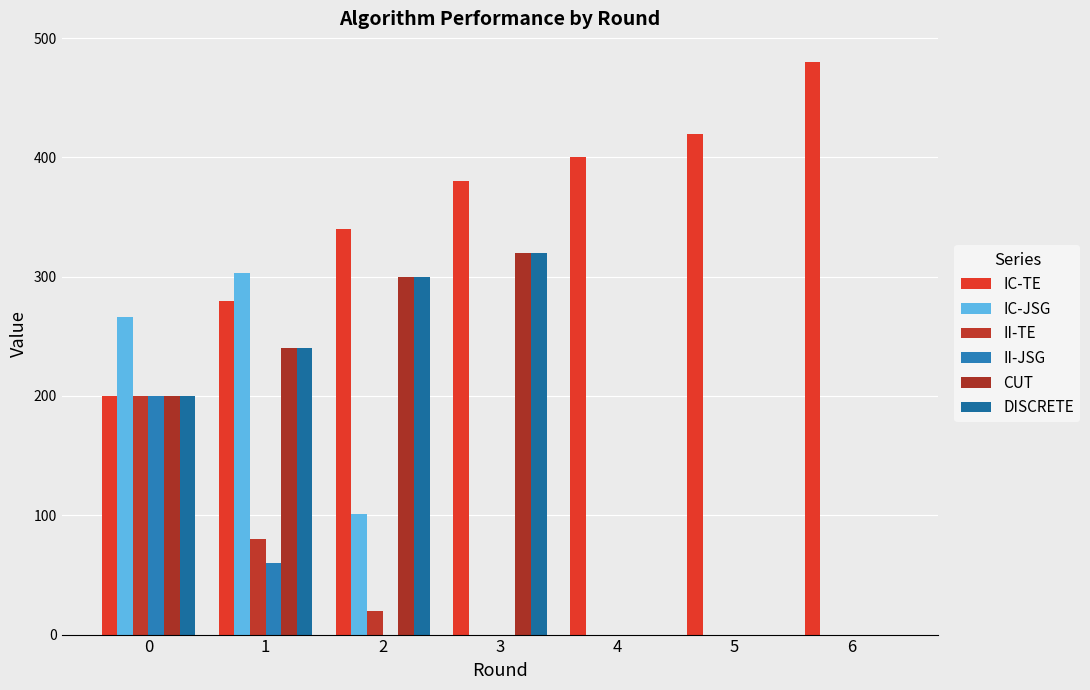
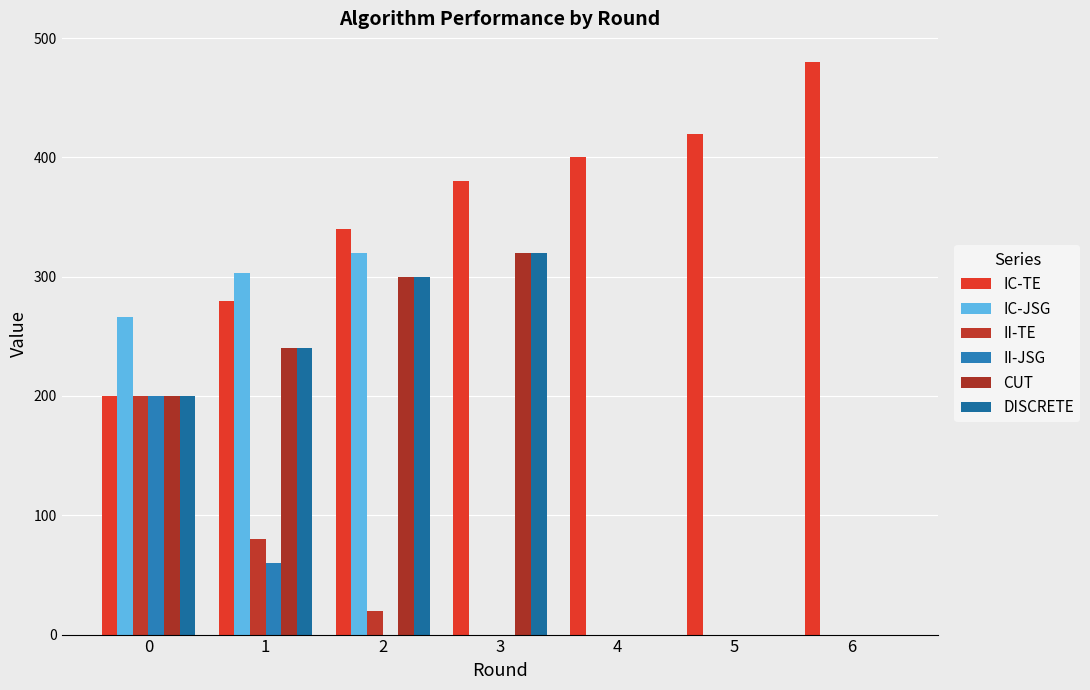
IC-JSG, 2: 101 -> 320
